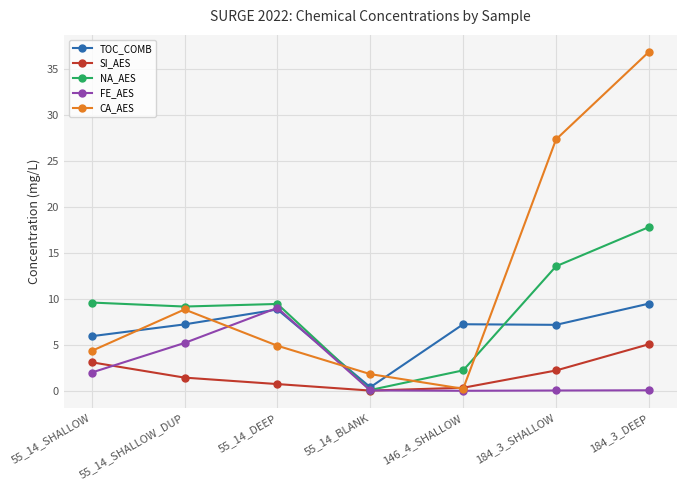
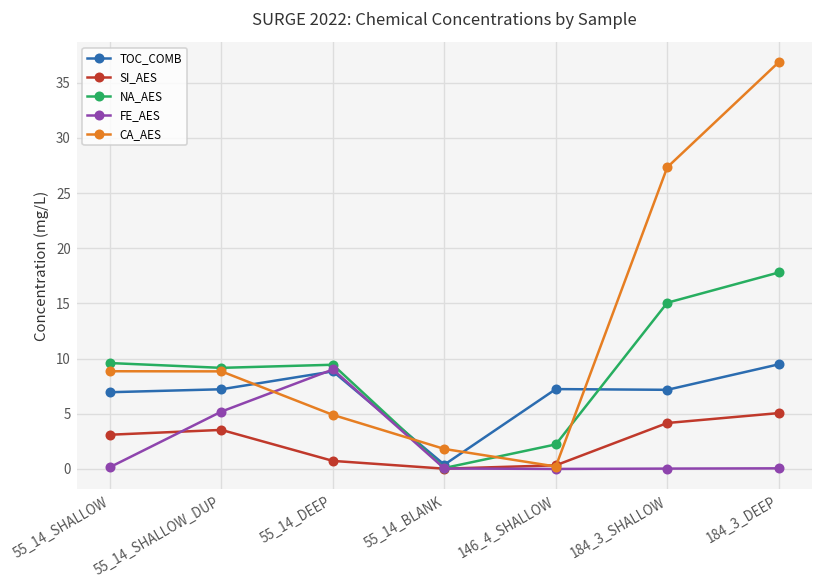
TOC_COMB, 55_14_SHALLOW: 6 -> 7
FE_AES, 55_14_SHALLOW: 2 -> 0
CA_AES, 55_14_SHALLOW: 4 -> 9
SI_AES, 55_14_SHALLOW_DUP: 1 -> 4
SI_AES, 184_3_SHALLOW: 2 -> 4
NA_AES, 184_3_SHALLOW: 14 -> 15
